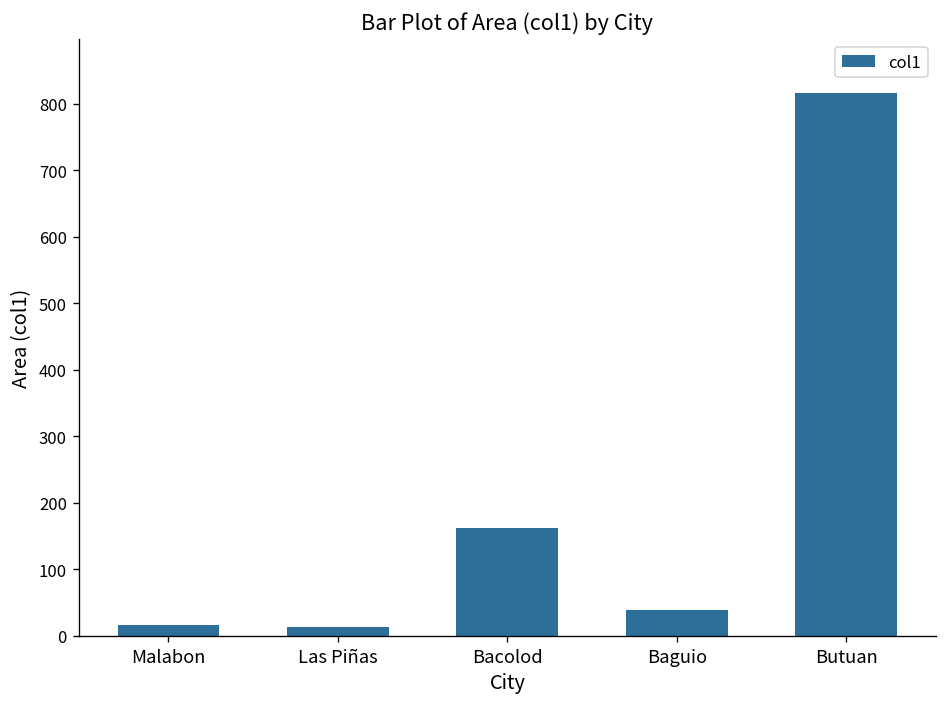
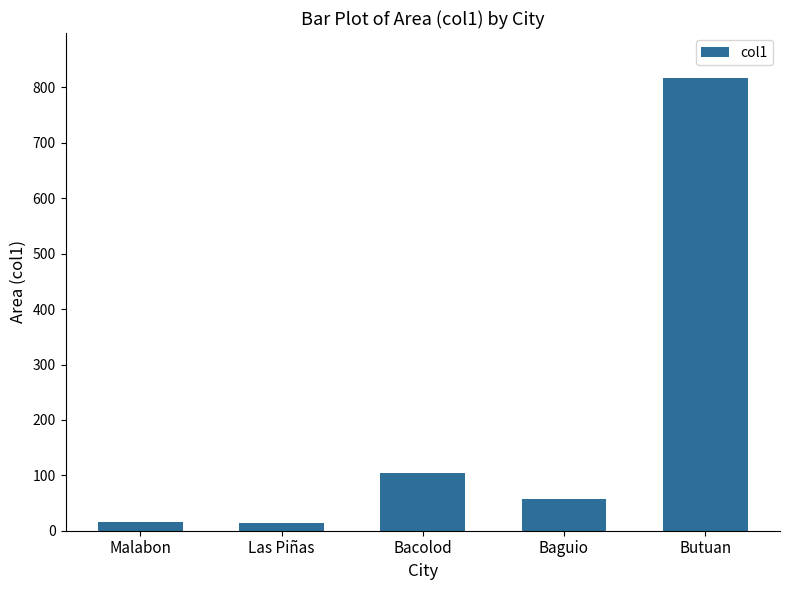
Bacolod: 160 -> 100
Baguio: 40 -> 60
